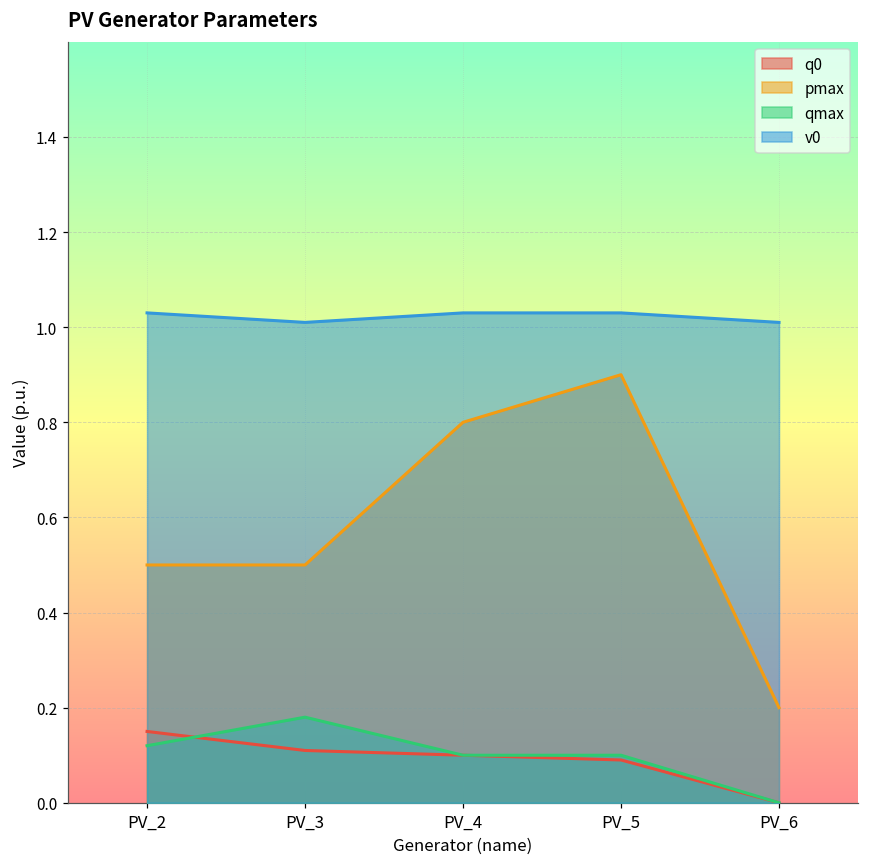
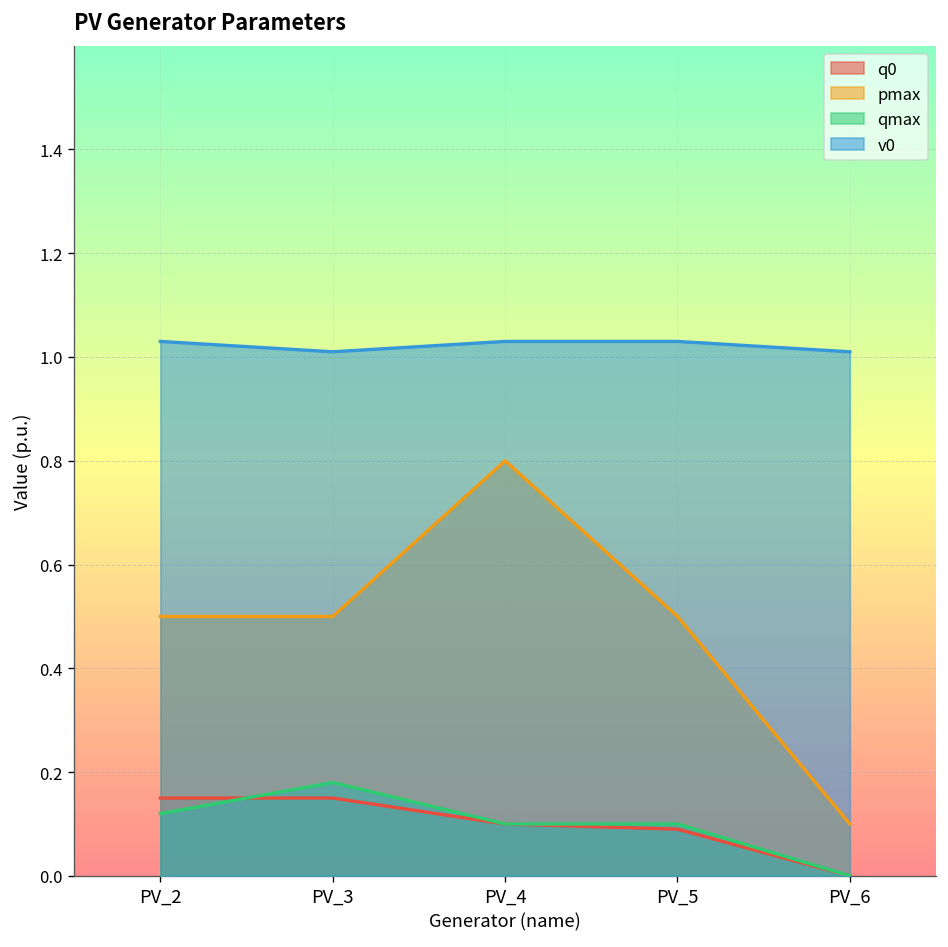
q0, PV_3: 0.11 -> 0.15
pmax, PV_5: 0.9 -> 0.5
pmax, PV_6: 0.2 -> 0.1
